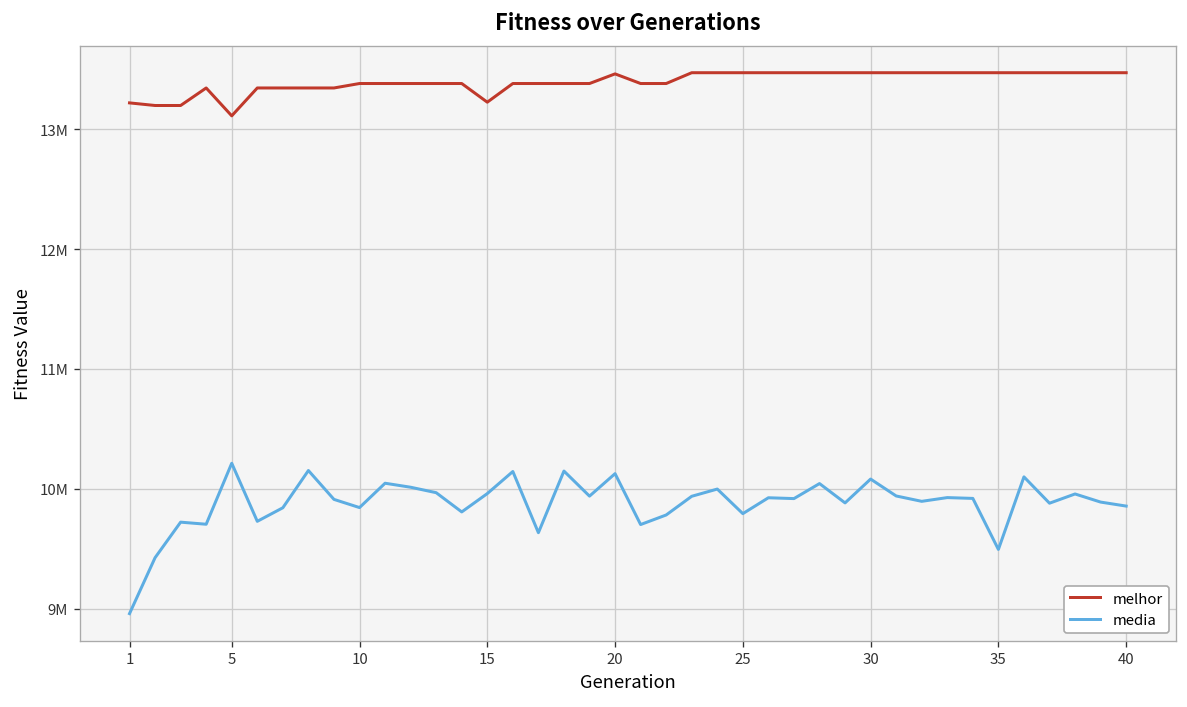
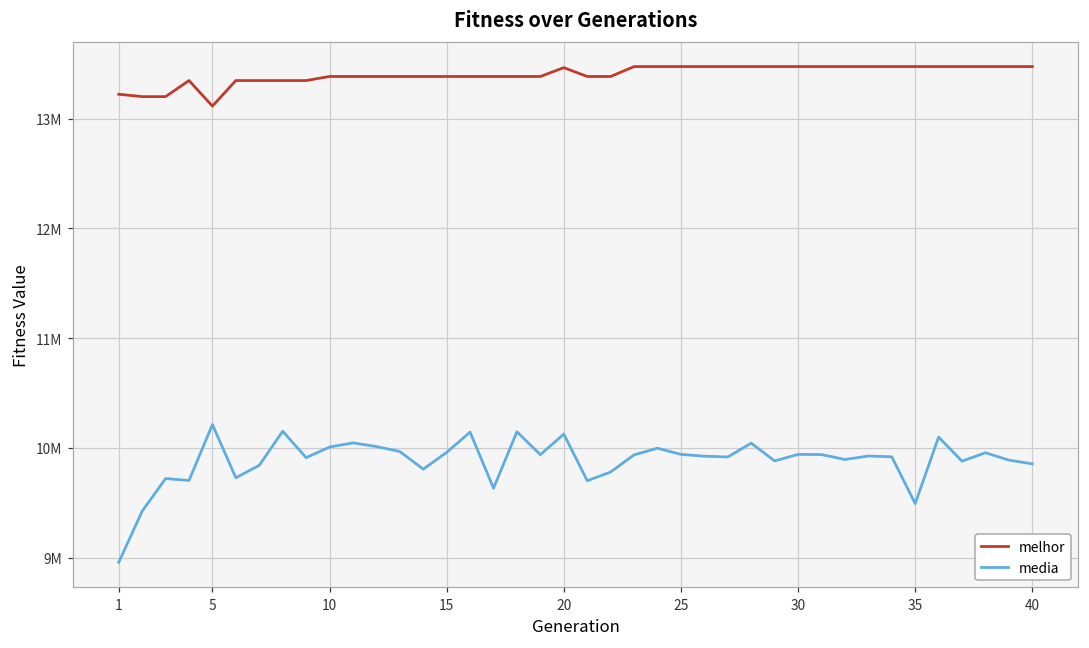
media, 10: 9800000 -> 10000000
melhor, 15: 13200000 -> 13400000
media, 25: 9800000 -> 9900000
media, 30: 10100000 -> 9900000
